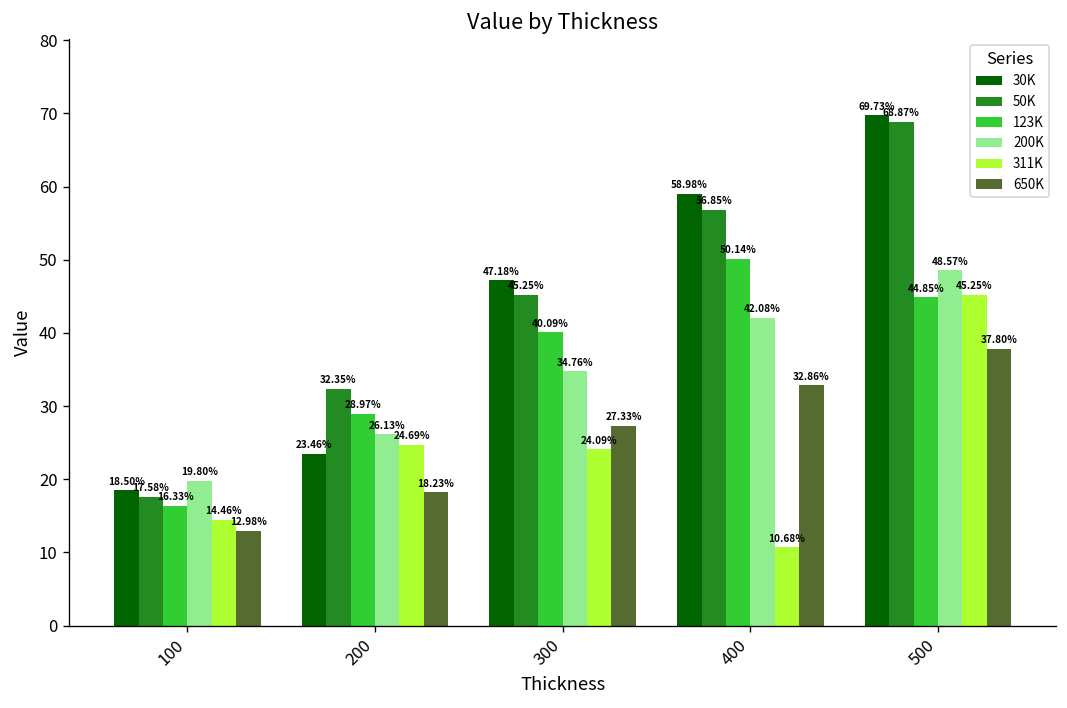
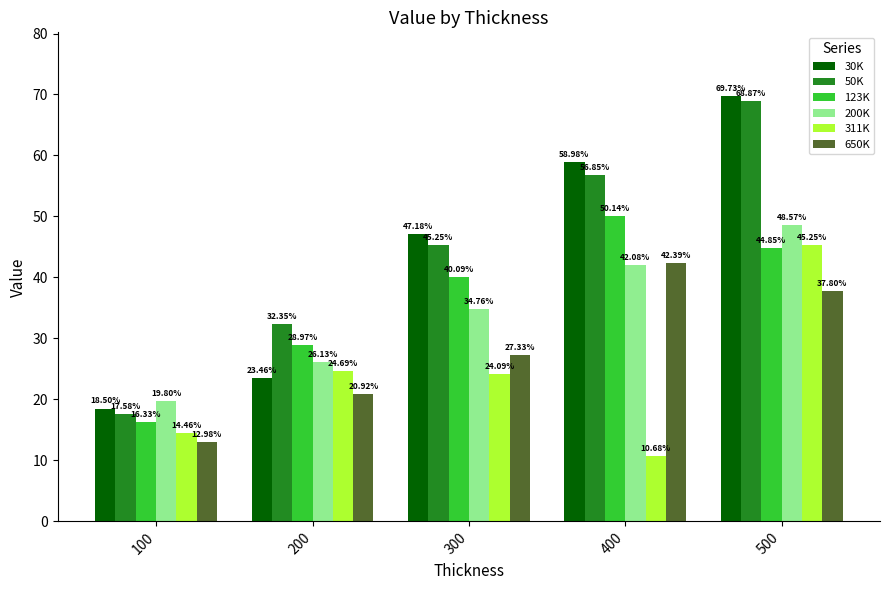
650K, 200: 18.23% -> 20.92%
650K, 400: 32.86% -> 42.39%
